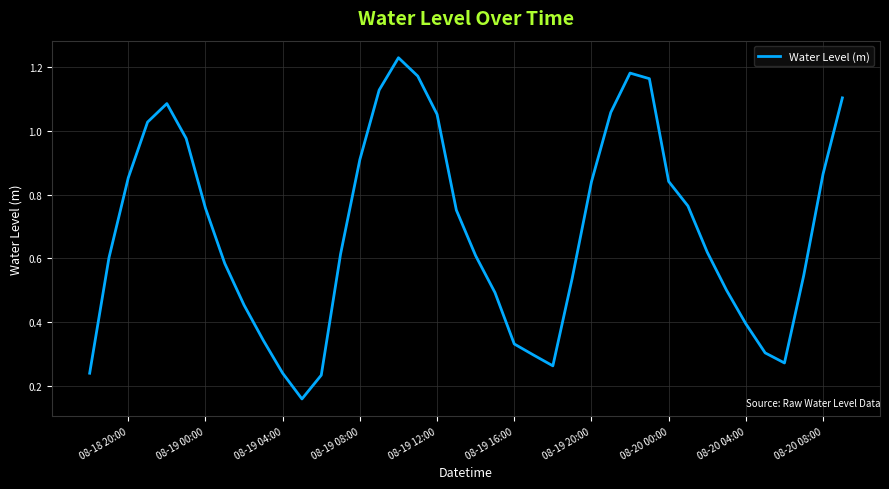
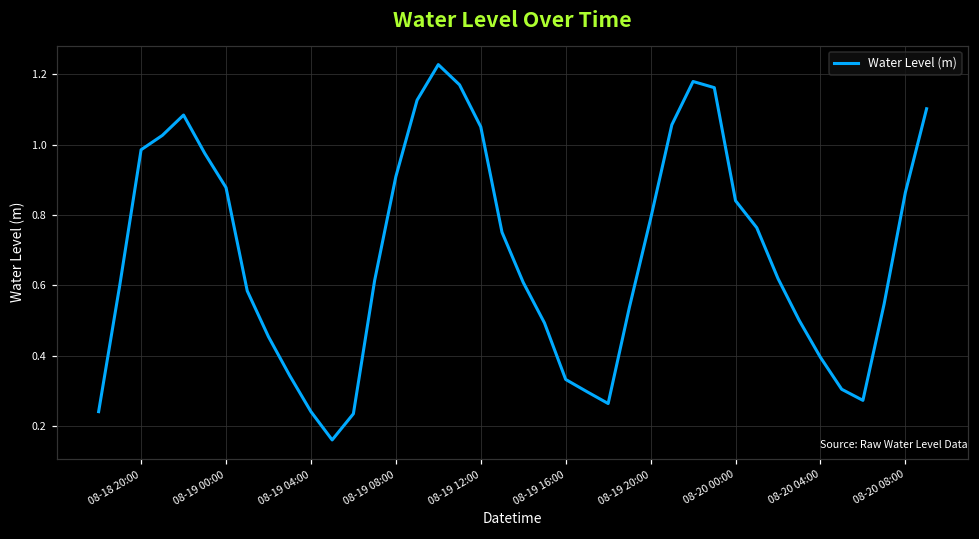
08-18 20:00: 0.85 -> 0.99
08-19 00:00: 0.76 -> 0.88
08-19 20:00: 0.84 -> 0.79
